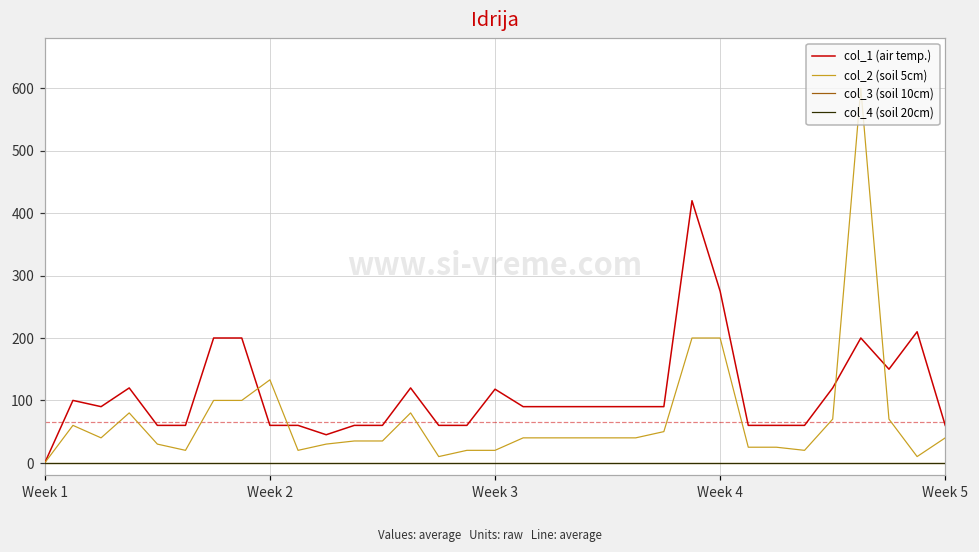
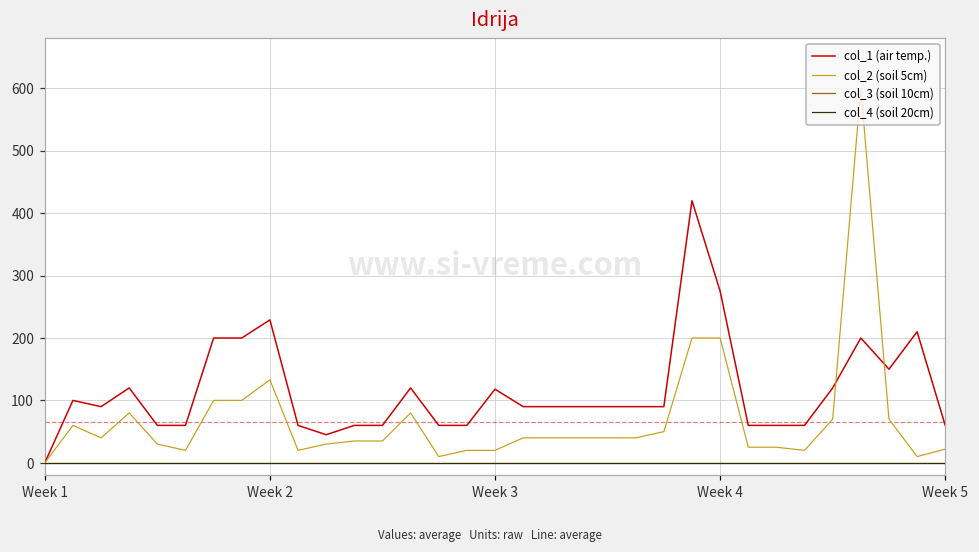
col_1 (air temp.), Week 2: 60 -> 230
col_2 (soil 5cm), Week 5: 40 -> 20
